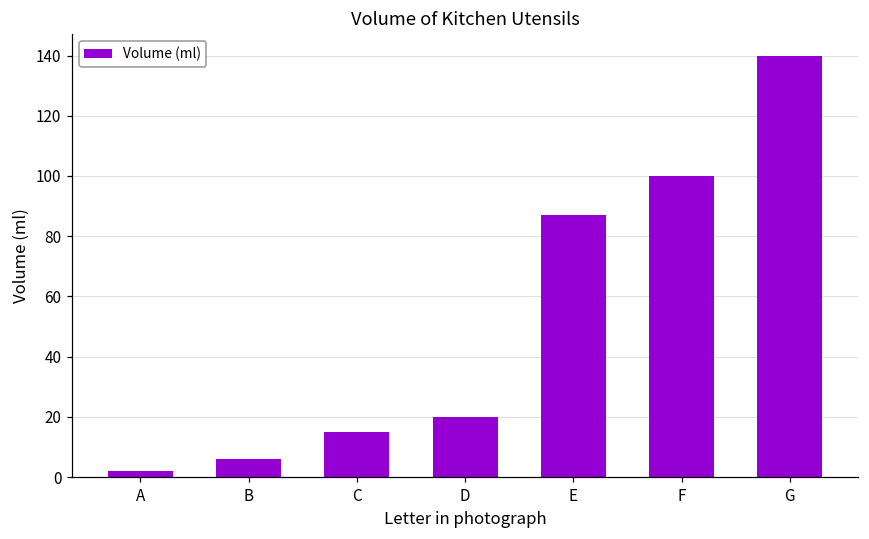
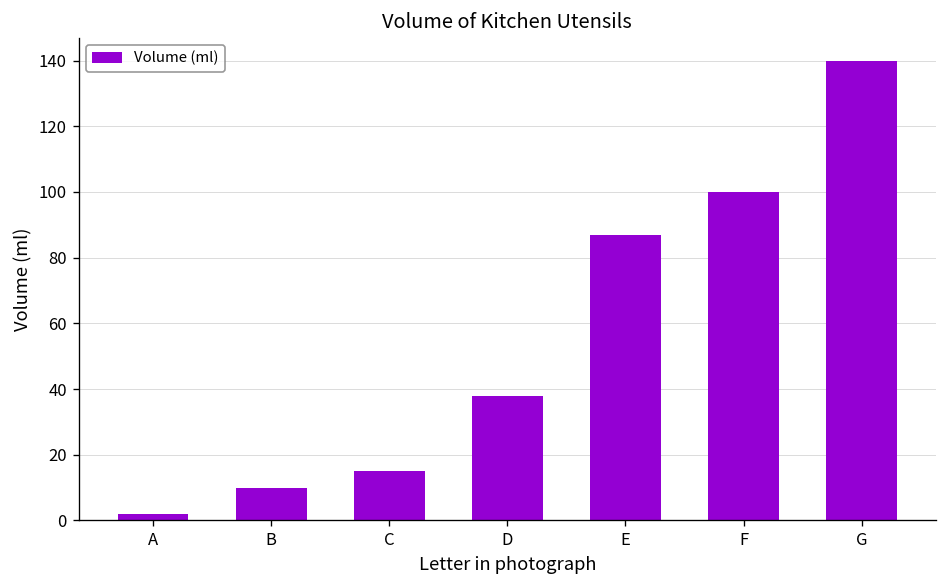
B: 6 -> 10
D: 20 -> 38
